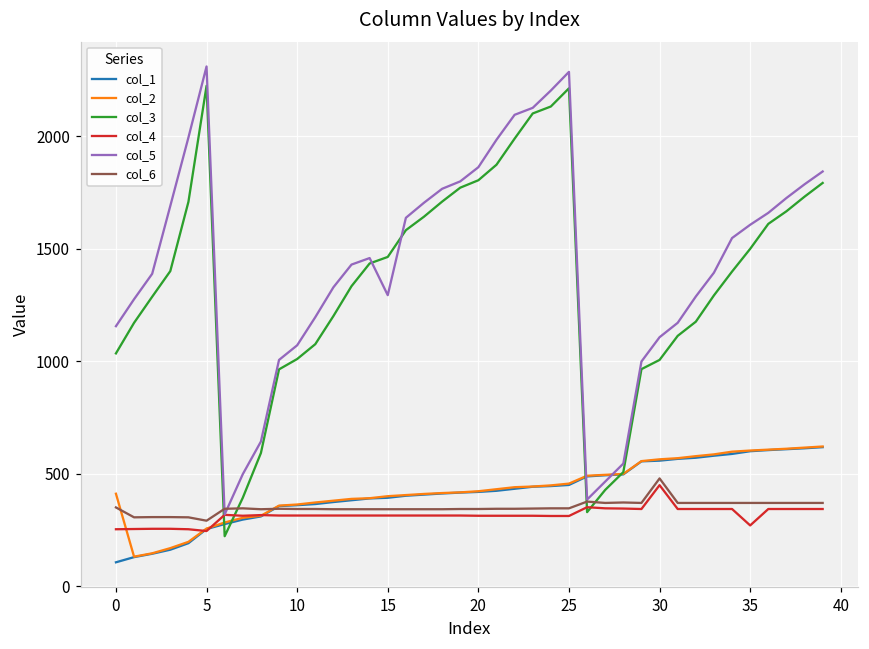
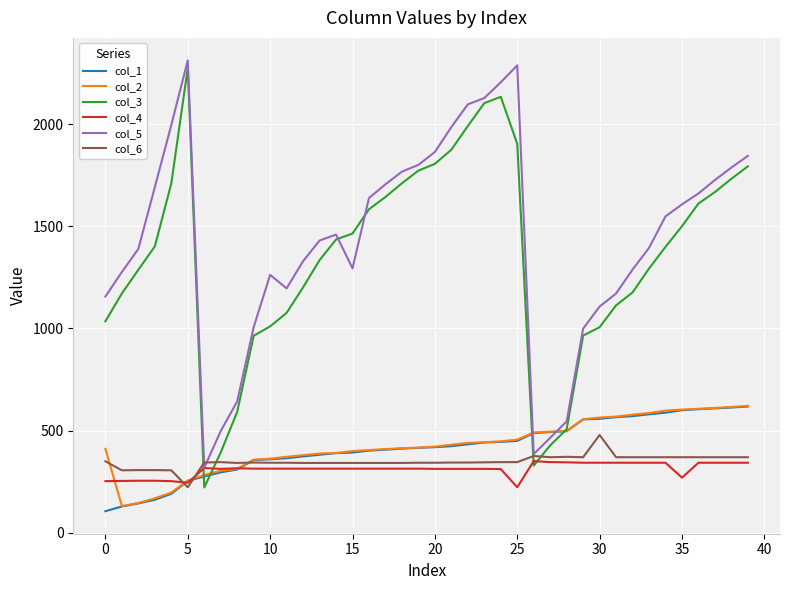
col_3, 5: 2230 -> 2270
col_6, 5: 290 -> 220
col_5, 10: 1070 -> 1260
col_3, 25: 2210 -> 1900
col_4, 25: 310 -> 220
col_4, 30: 450 -> 340
